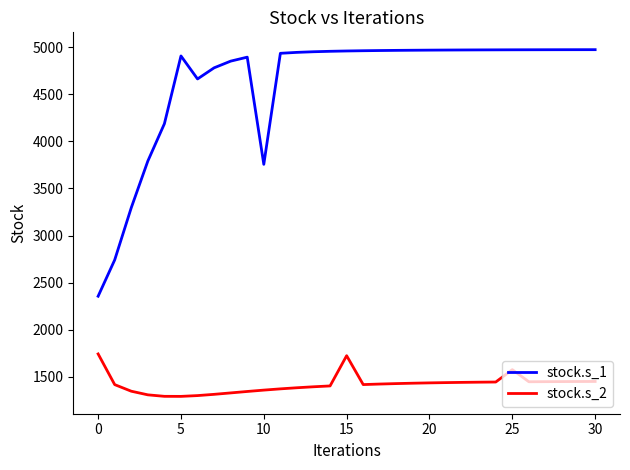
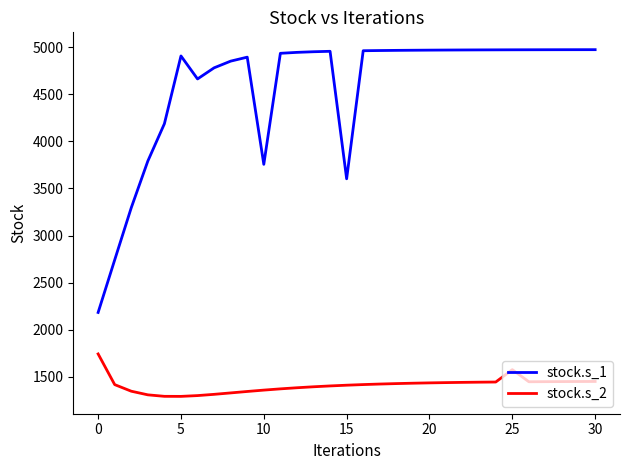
stock.s_1, 0: 2400 -> 2200
stock.s_1, 15: 5000 -> 3600
stock.s_2, 15: 1700 -> 1400
